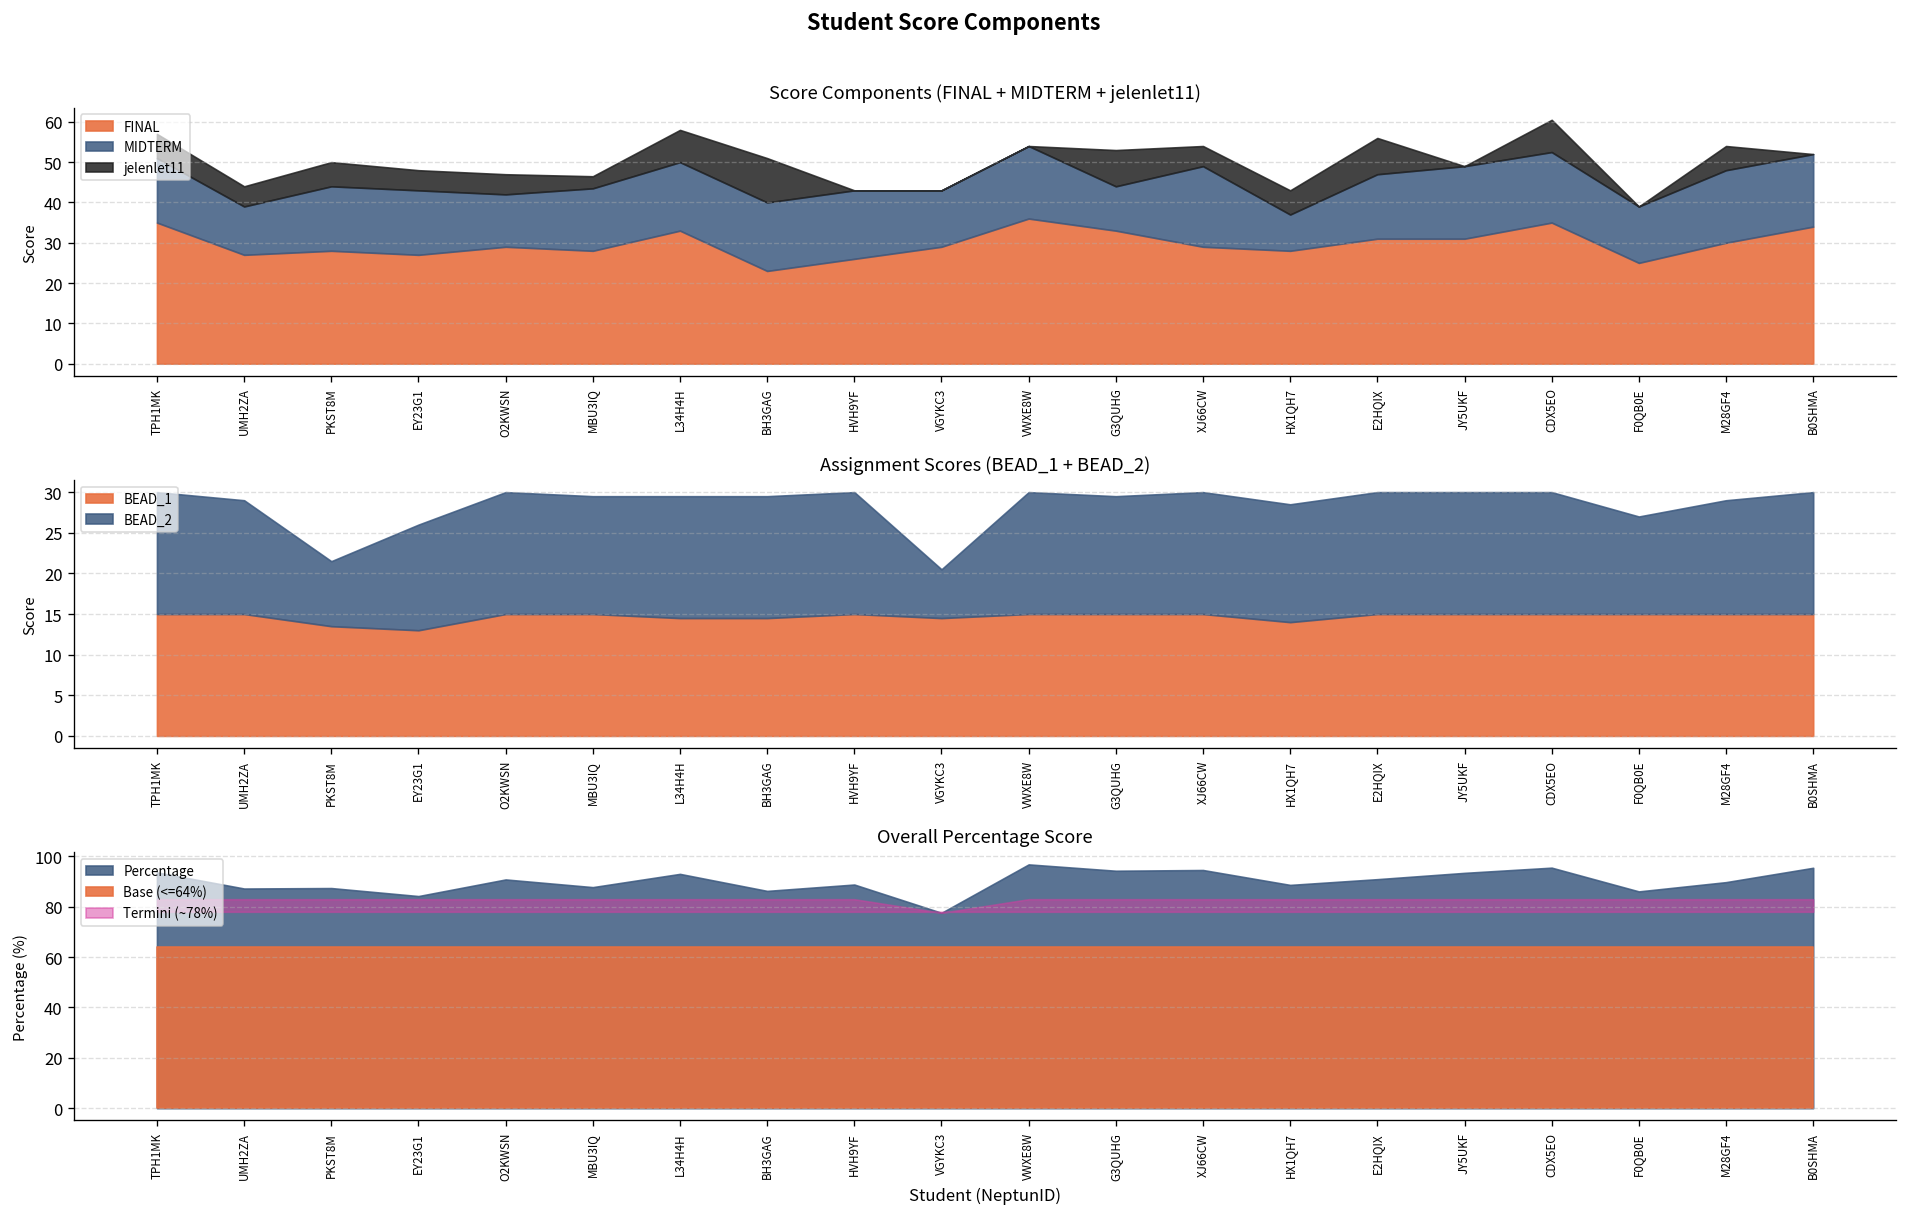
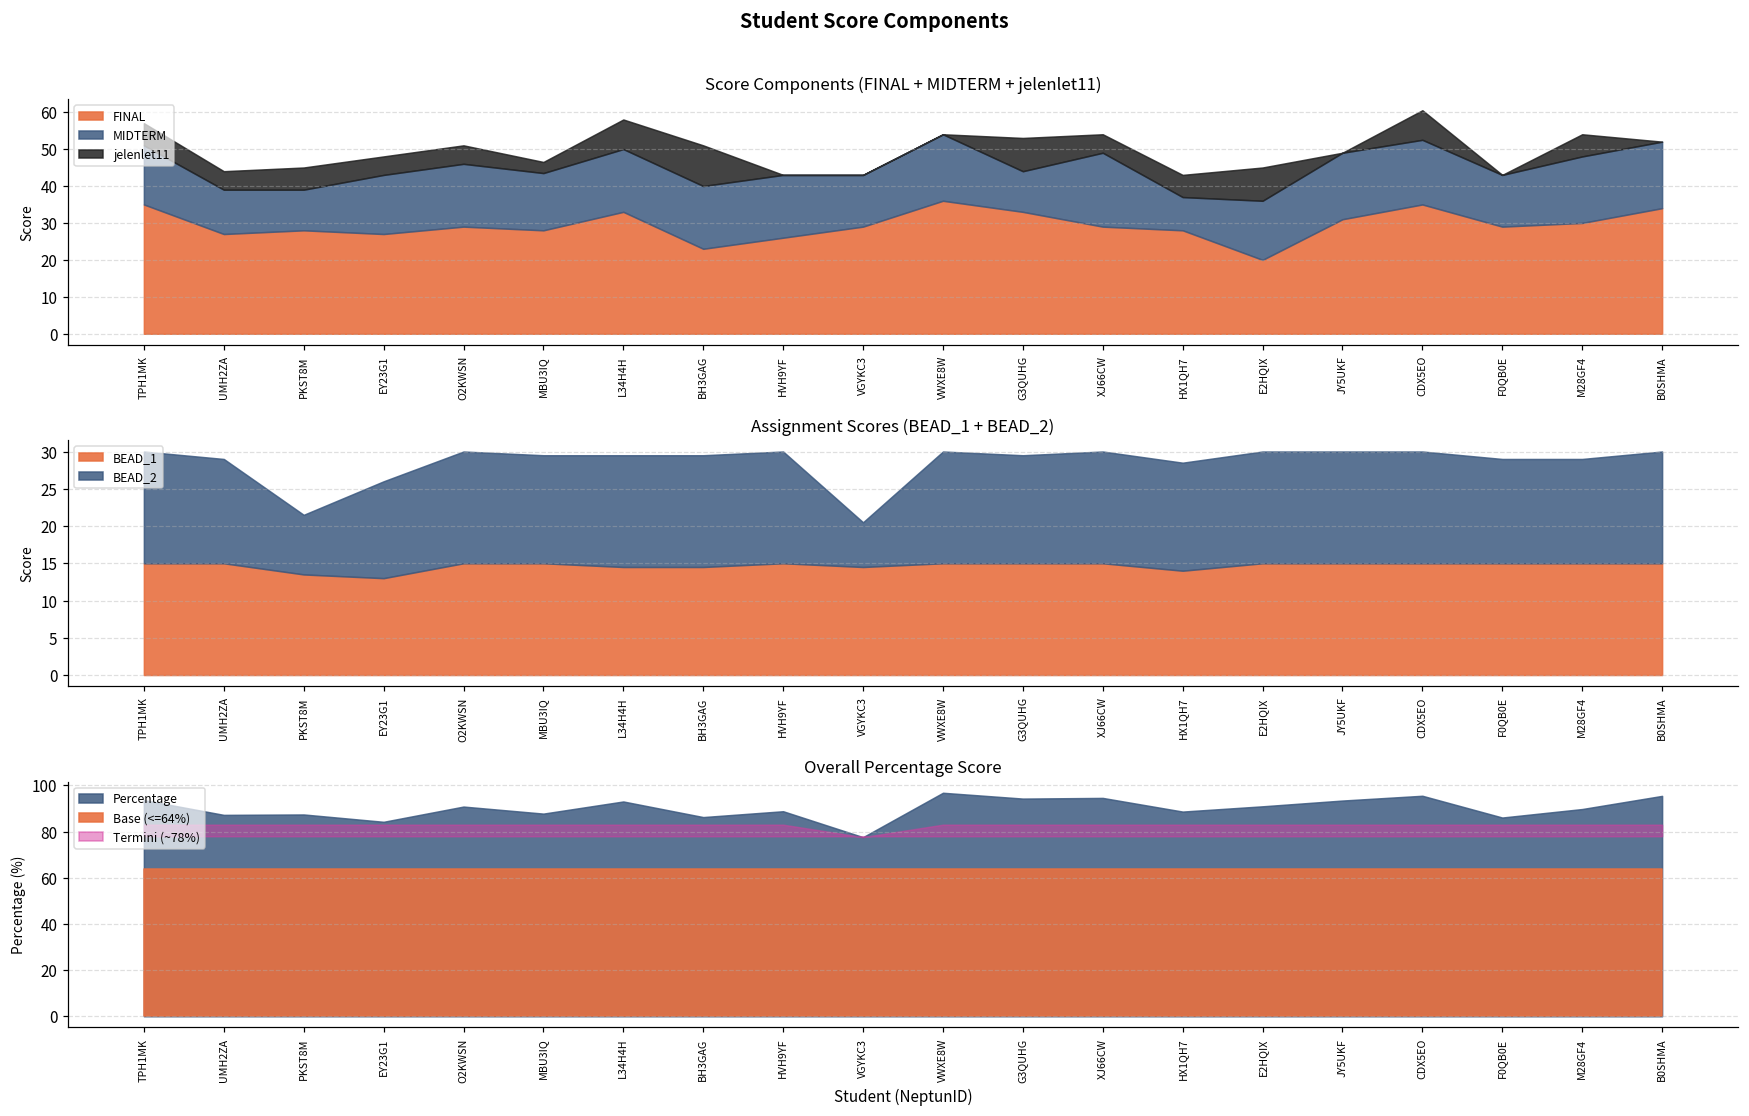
Score Components (FINAL + MIDTERM + jelenlet11), MIDTERM, PKST8M: 16 -> 11
Score Components (FINAL + MIDTERM + jelenlet11), MIDTERM, O2KWSN: 13 -> 17
Score Components (FINAL + MIDTERM + jelenlet11), FINAL, E2HQIX: 31 -> 20
Score Components (FINAL + MIDTERM + jelenlet11), FINAL, F0QB0E: 25 -> 29
Assignment Scores (BEAD_1 + BEAD_2), BEAD_2, F0QB0E: 12 -> 14
